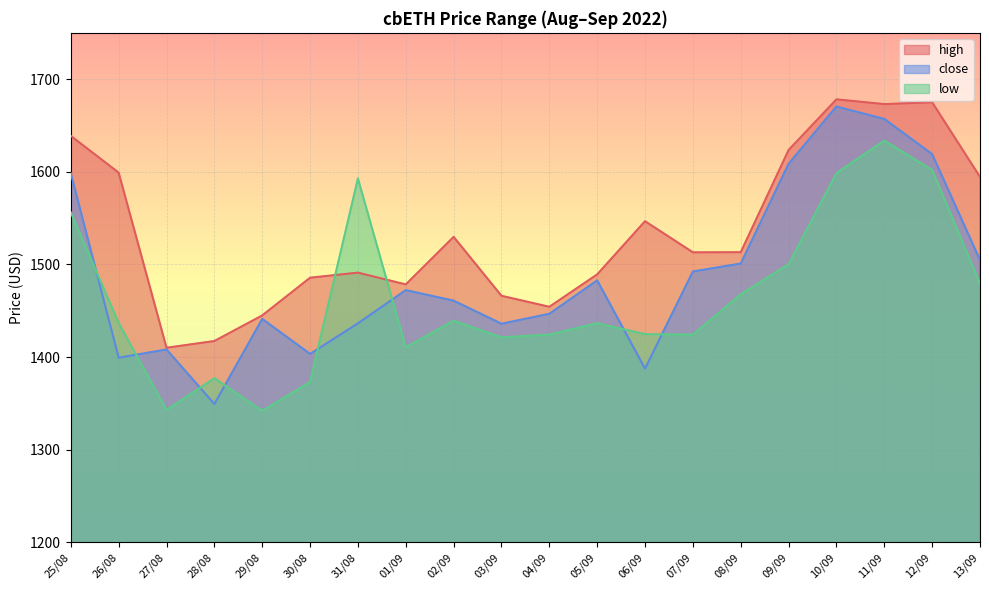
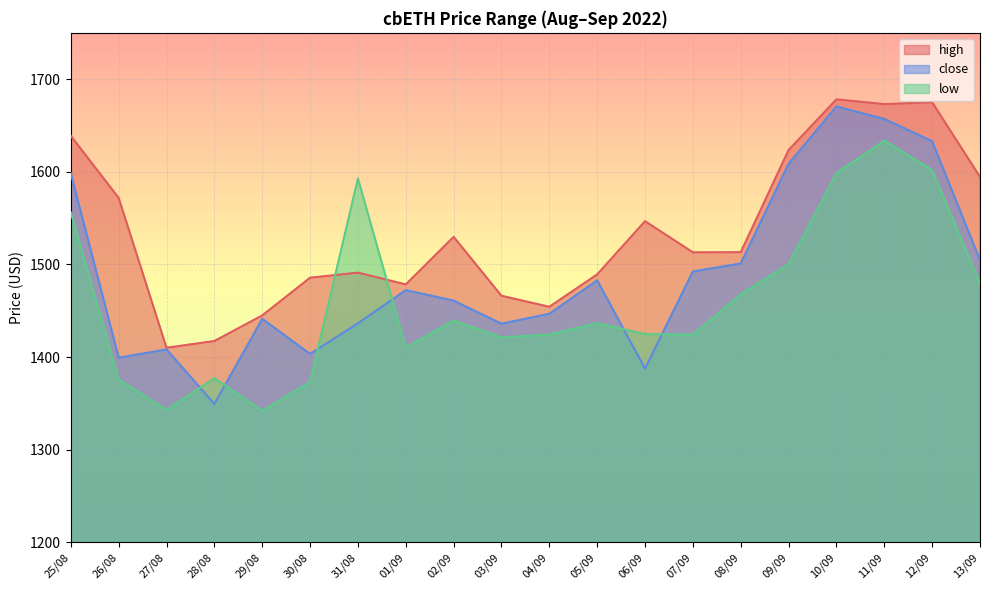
high, 26/08: 1600 -> 1570
low, 26/08: 1440 -> 1380
close, 12/09: 1620 -> 1630
